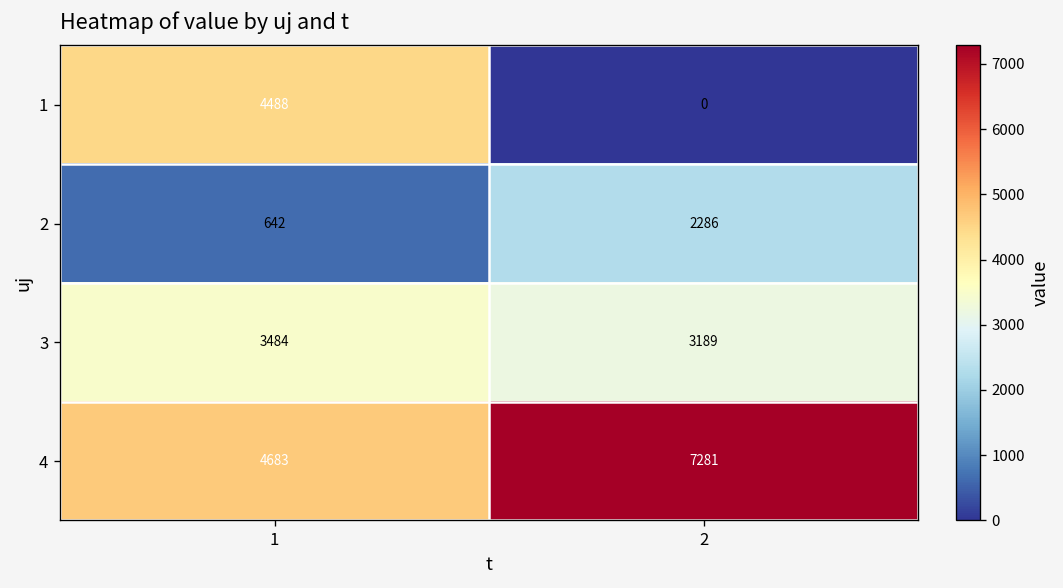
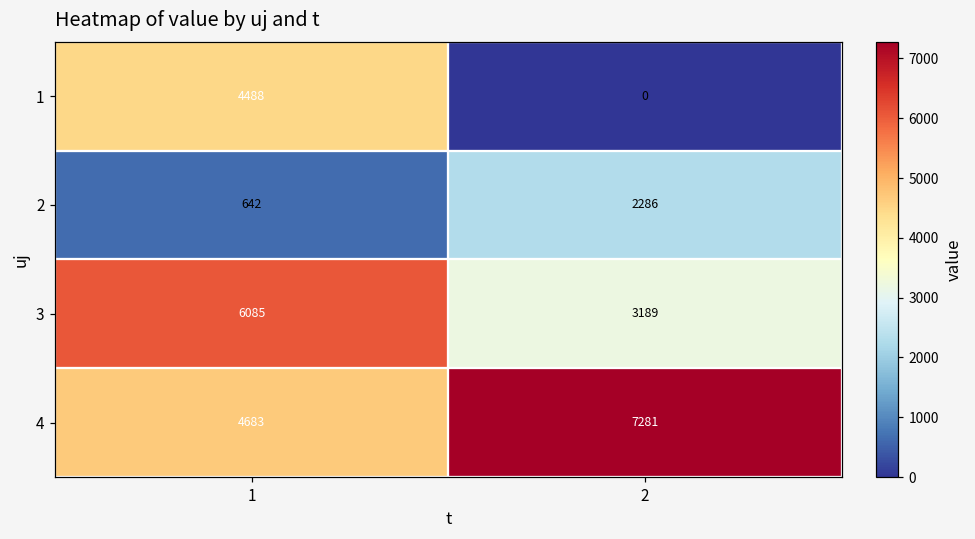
3, 1: 3484 -> 6085
